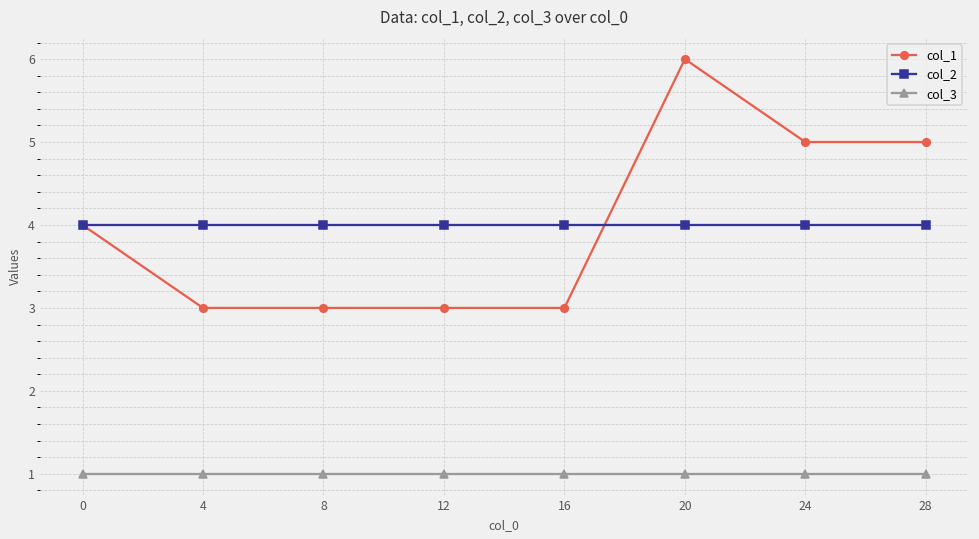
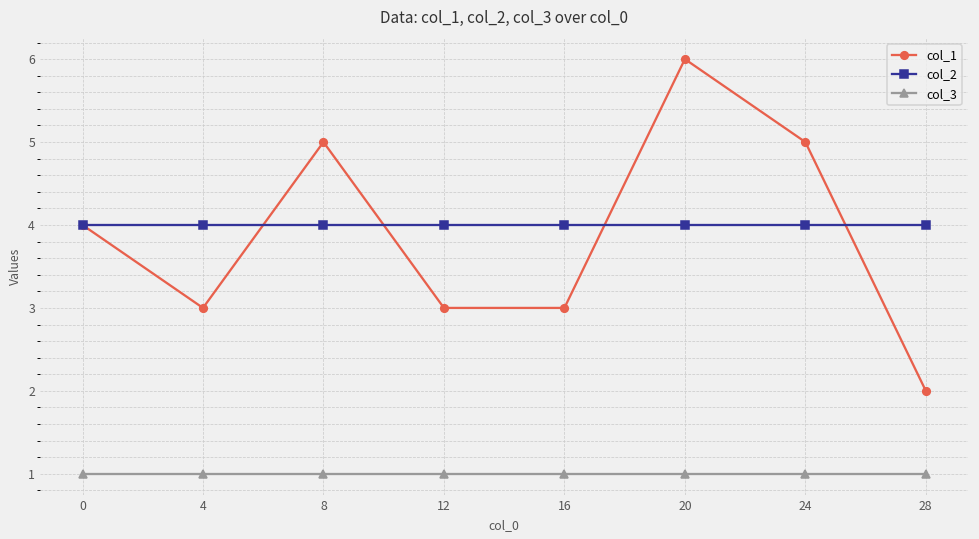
col_1, 8: 3 -> 5
col_1, 28: 5 -> 2
